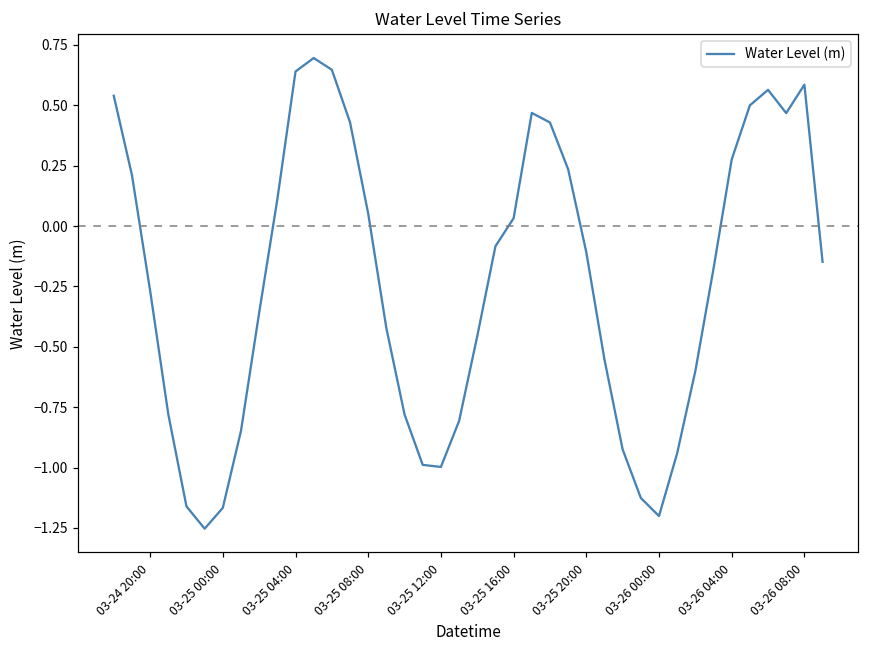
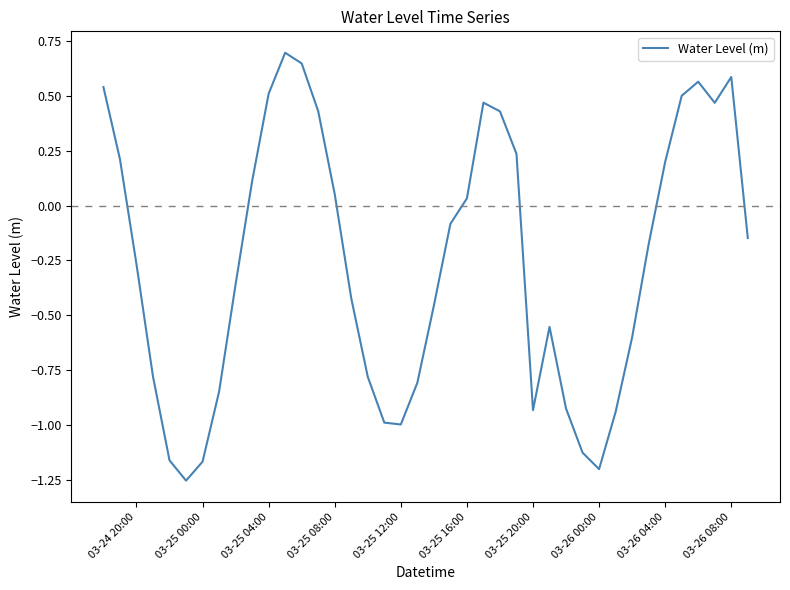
03-25 04:00: 0.64 -> 0.51
03-25 20:00: -0.11 -> -0.93
03-26 04:00: 0.28 -> 0.20
